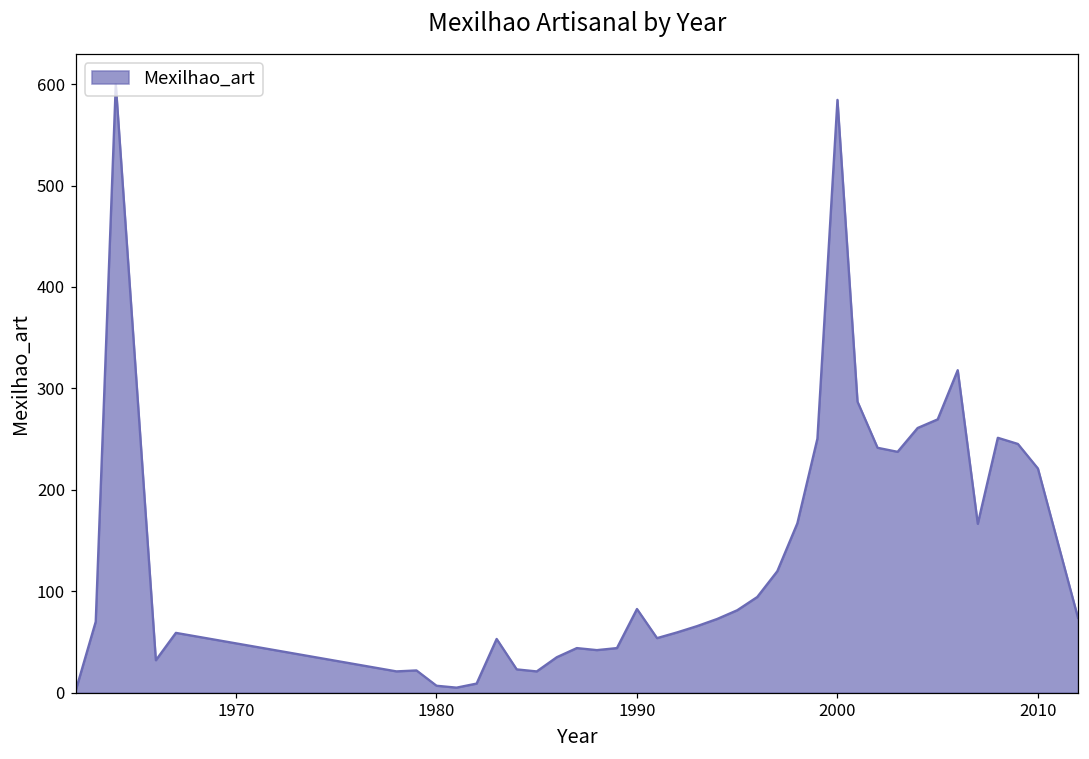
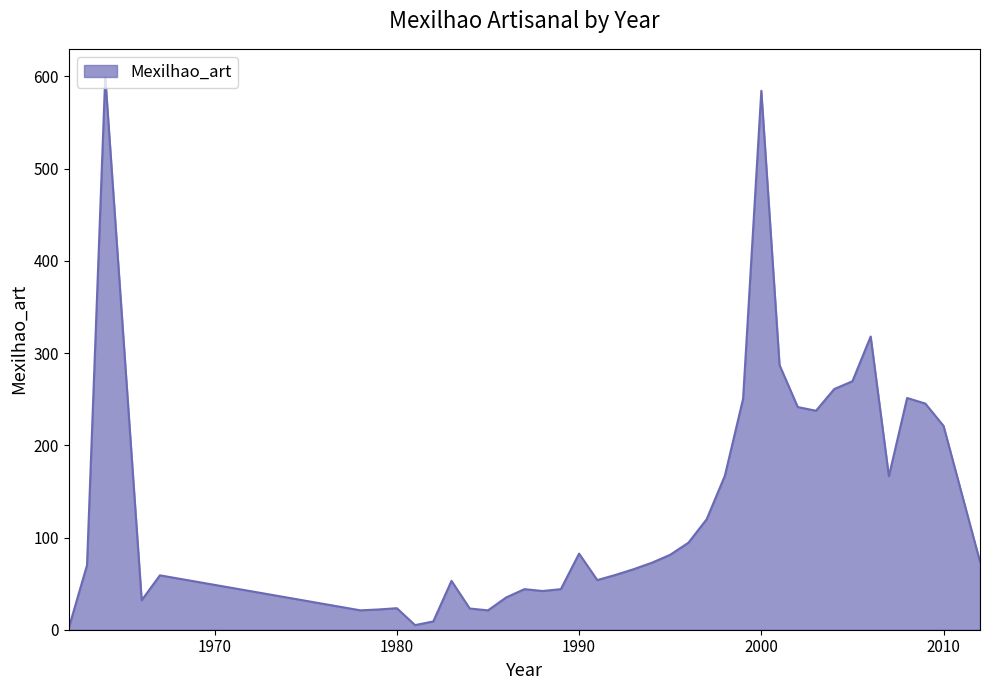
1980: 10 -> 20
